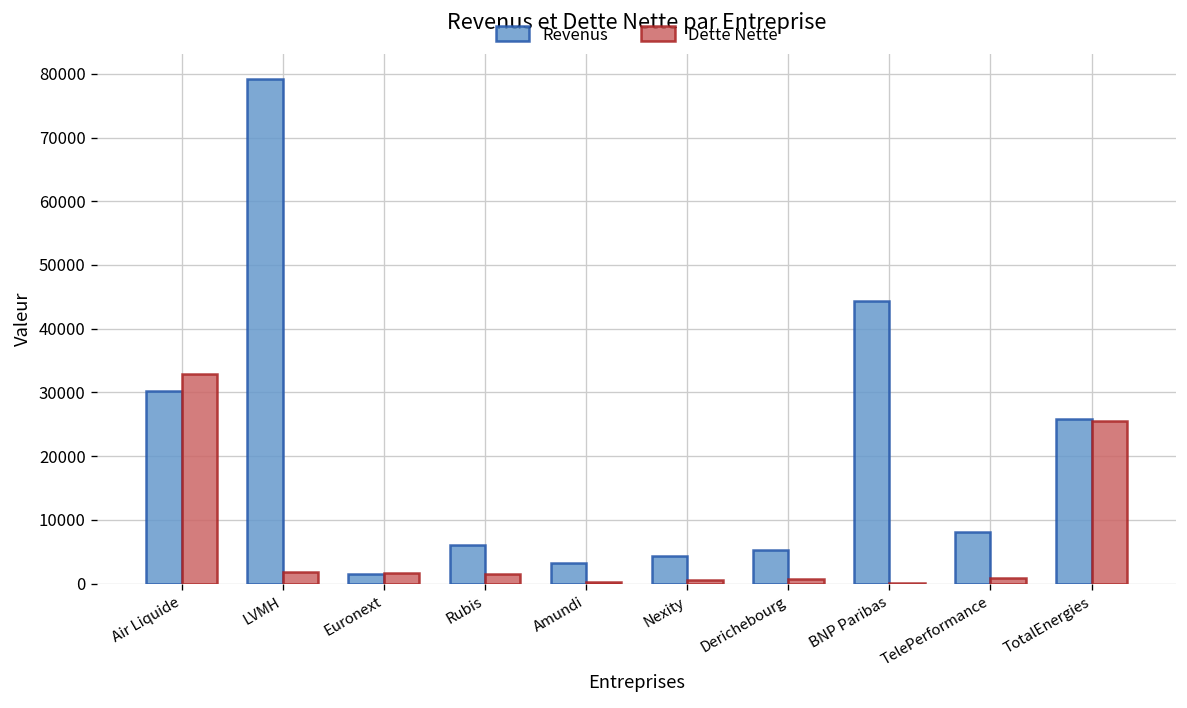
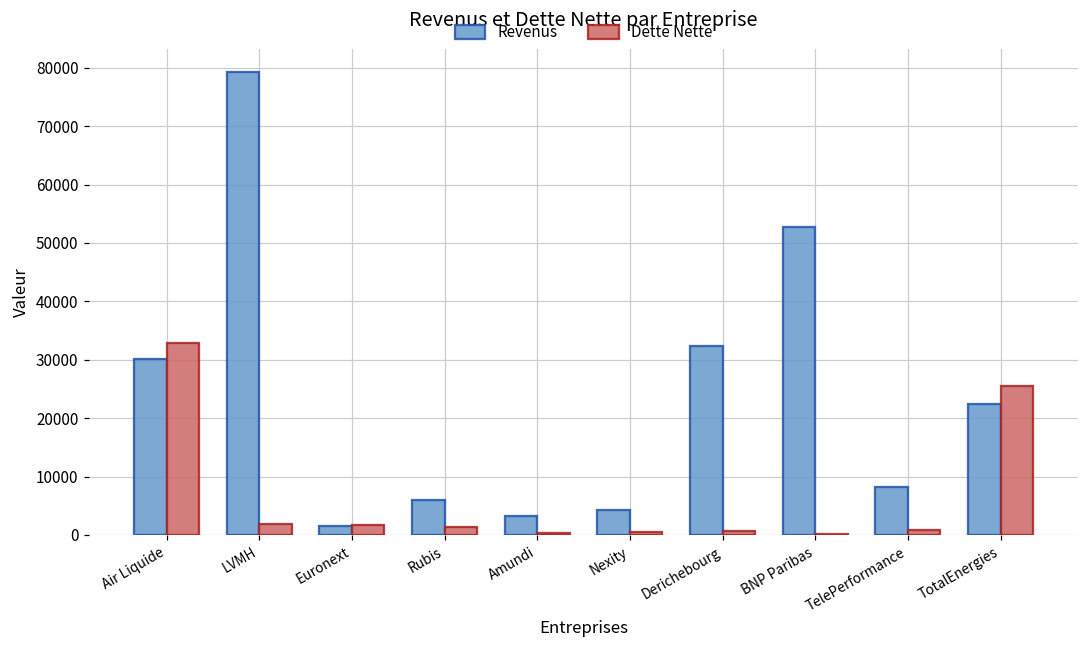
Revenus, Derichebourg: 5000 -> 32000
Revenus, BNP Paribas: 44000 -> 53000
Revenus, TotalEnergies: 26000 -> 22000
